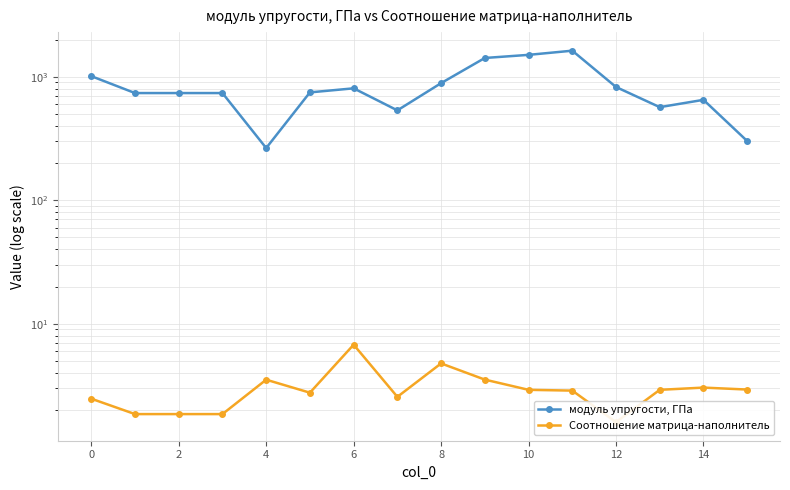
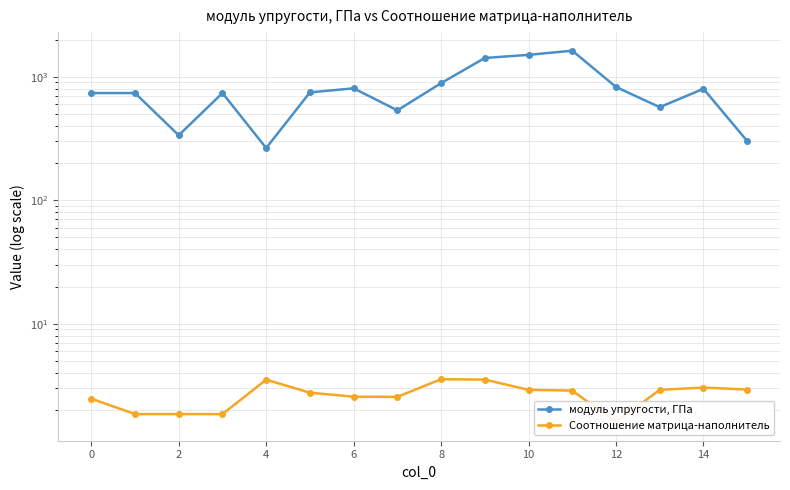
модуль упругости, ГПа, 0: 1000 -> 700
модуль упругости, ГПа, 2: 700 -> 340
Соотношение матрица-наполнитель, 6: 7 -> 2.6
Соотношение матрица-наполнитель, 8: 4.8 -> 3.6
модуль упругости, ГПа, 14: 700 -> 800
